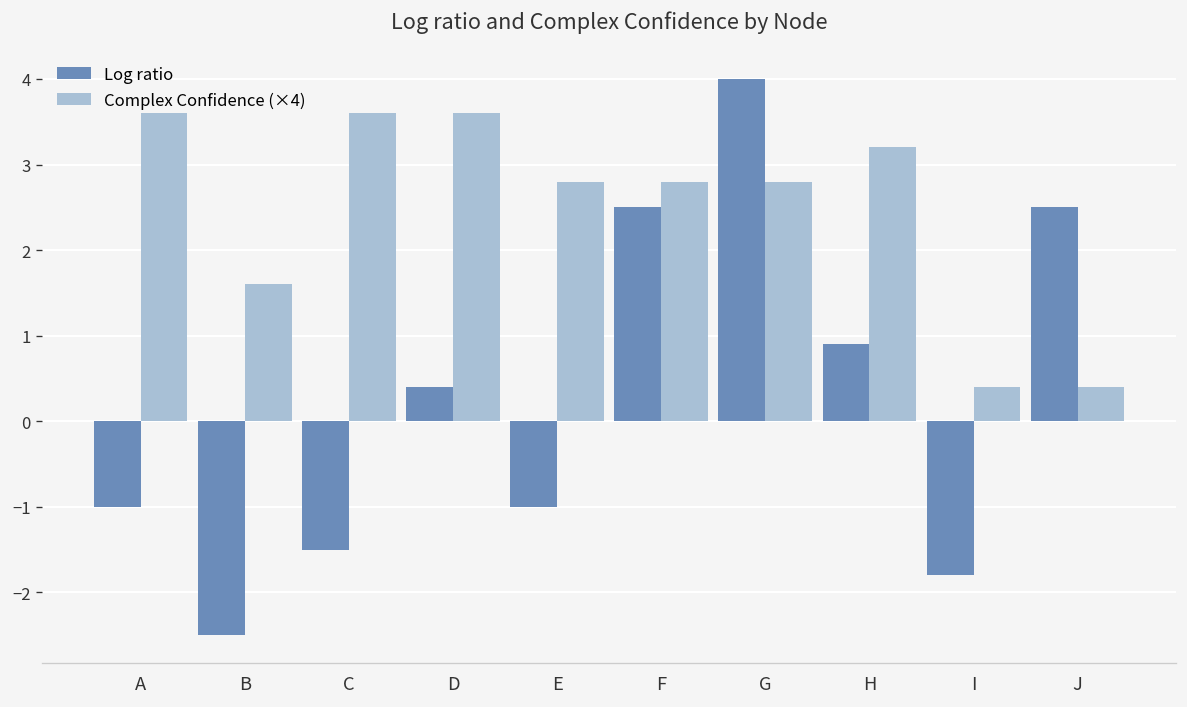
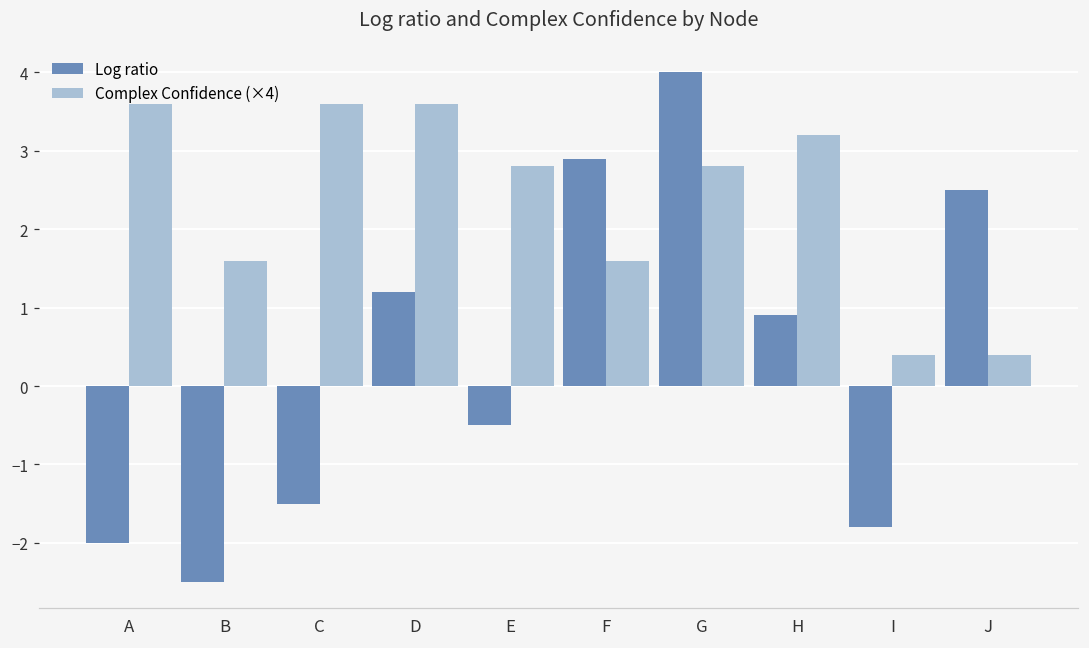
Log ratio, A: -1 -> -2
Log ratio, D: 0.4 -> 1.2
Log ratio, E: -1.0 -> -0.5
Log ratio, F: 2.5 -> 2.9
Complex Confidence (×4), F: 2.8 -> 1.6
